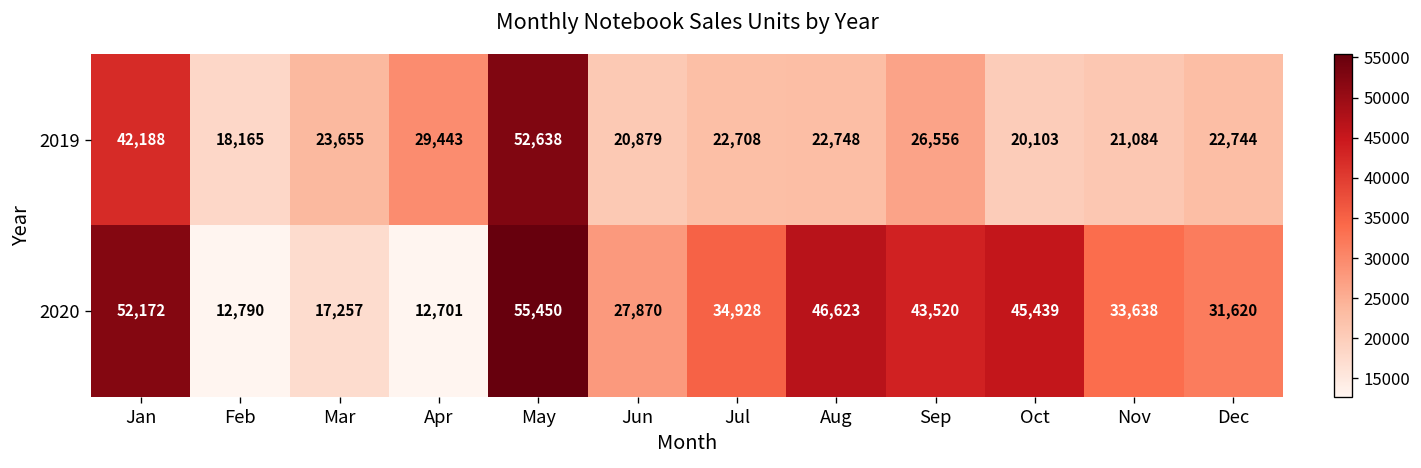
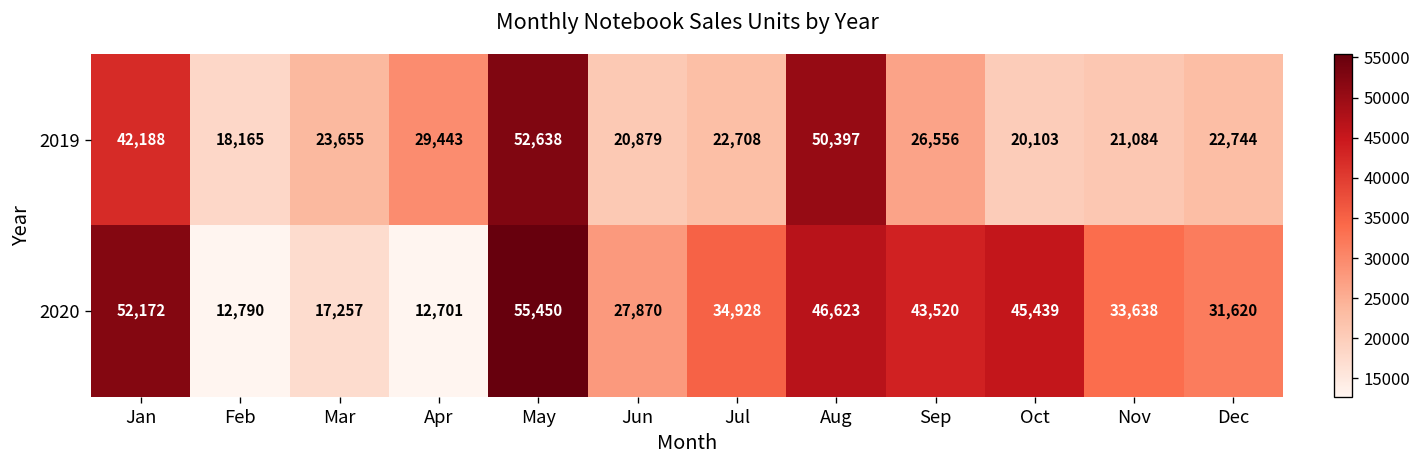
2019, Aug: 22,748 -> 50,397
